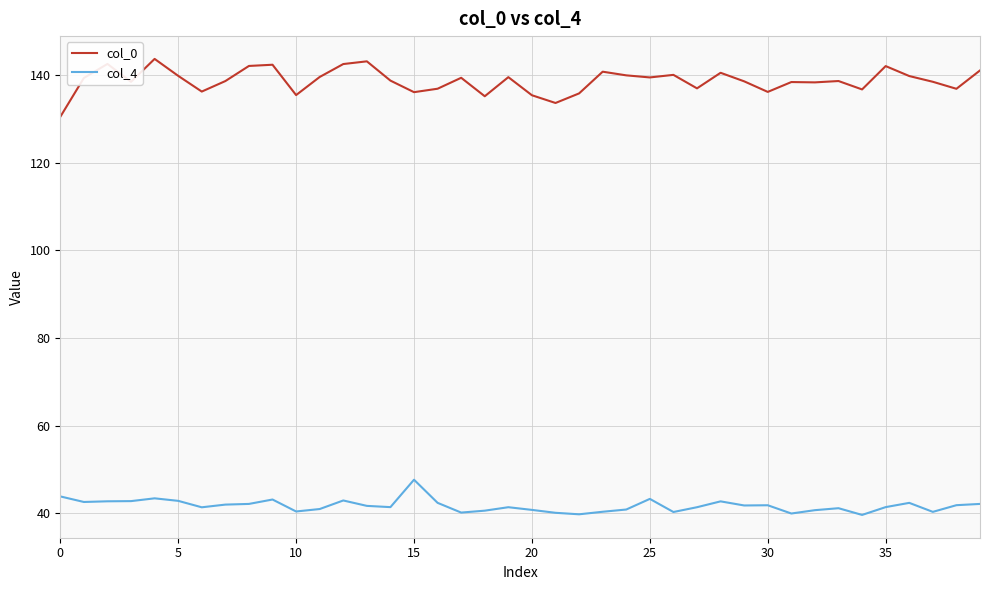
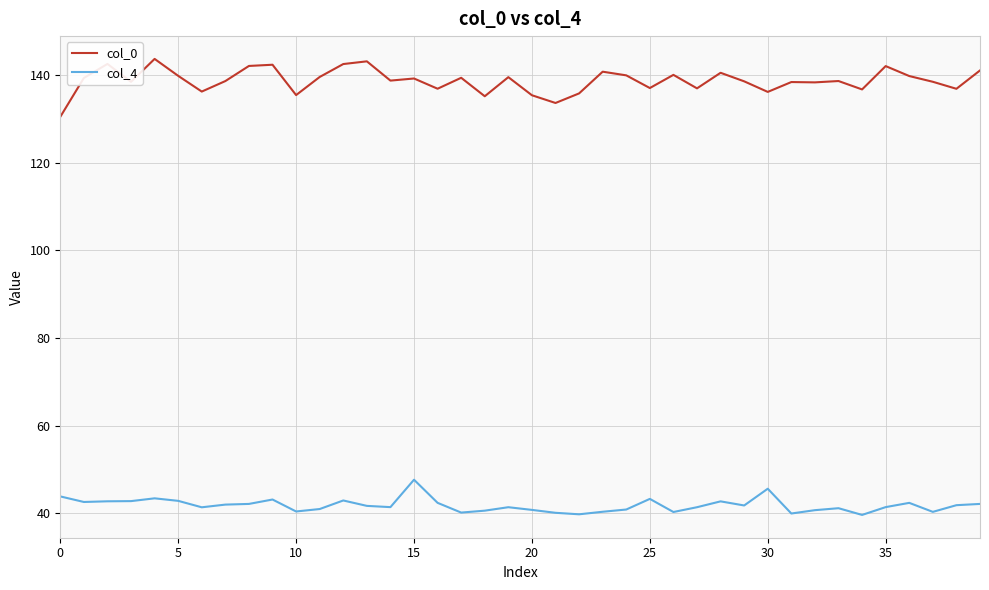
col_0, 15: 136 -> 139
col_0, 25: 139 -> 137
col_4, 30: 42 -> 46
